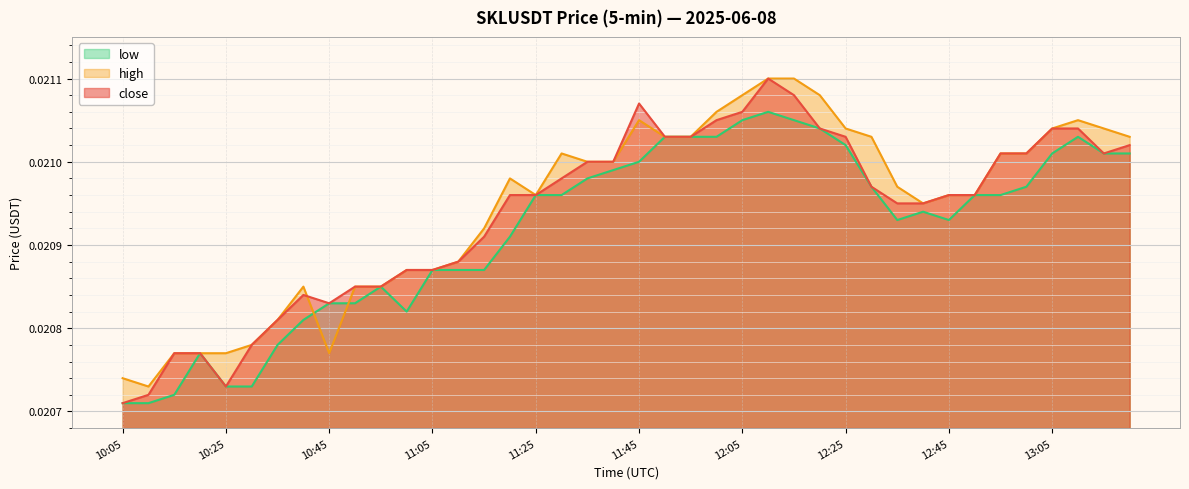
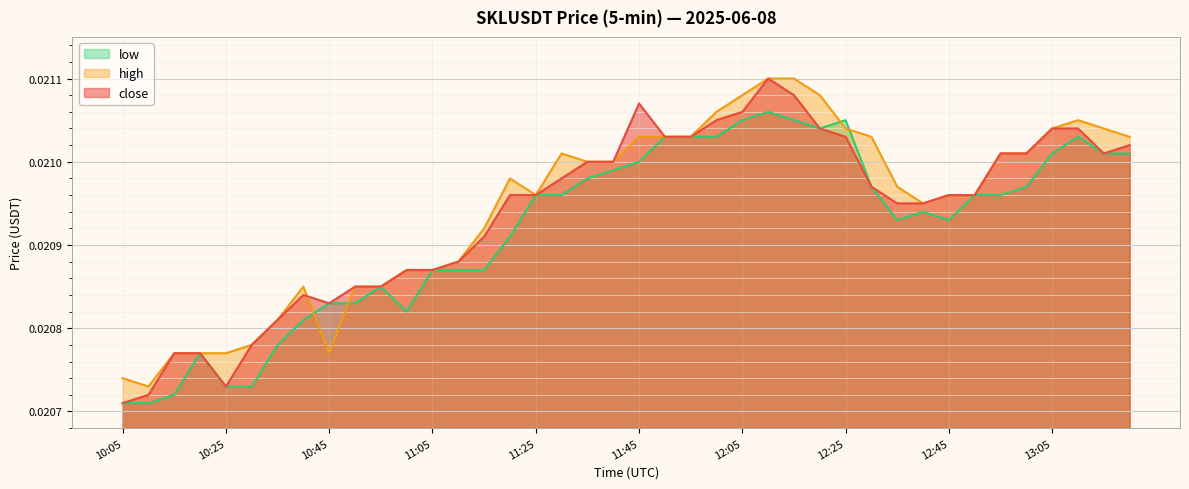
high, 11:45: 0.02105 -> 0.02103
low, 12:25: 0.02102 -> 0.02105
